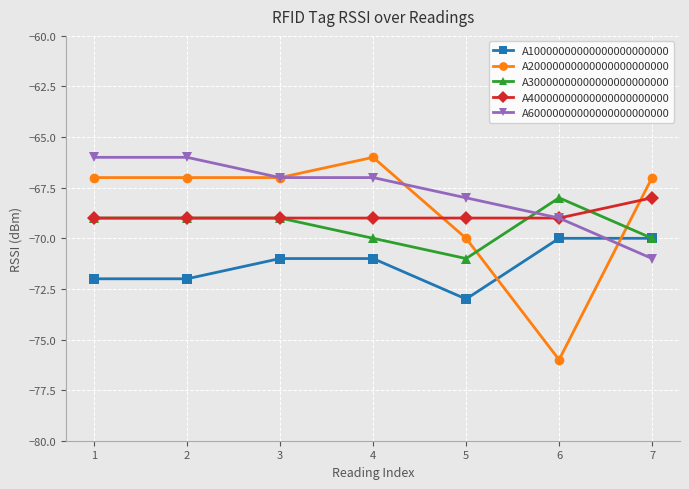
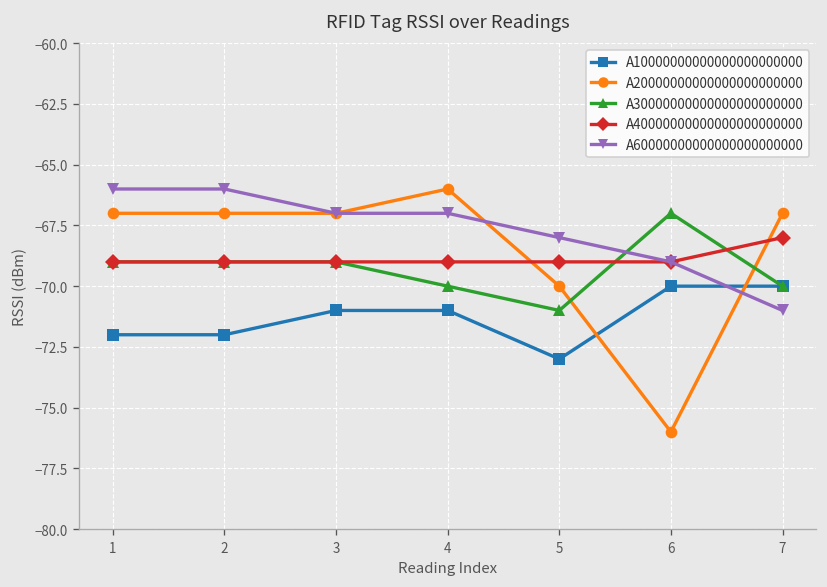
A30000000000000000000000, 6: -68 -> -67
